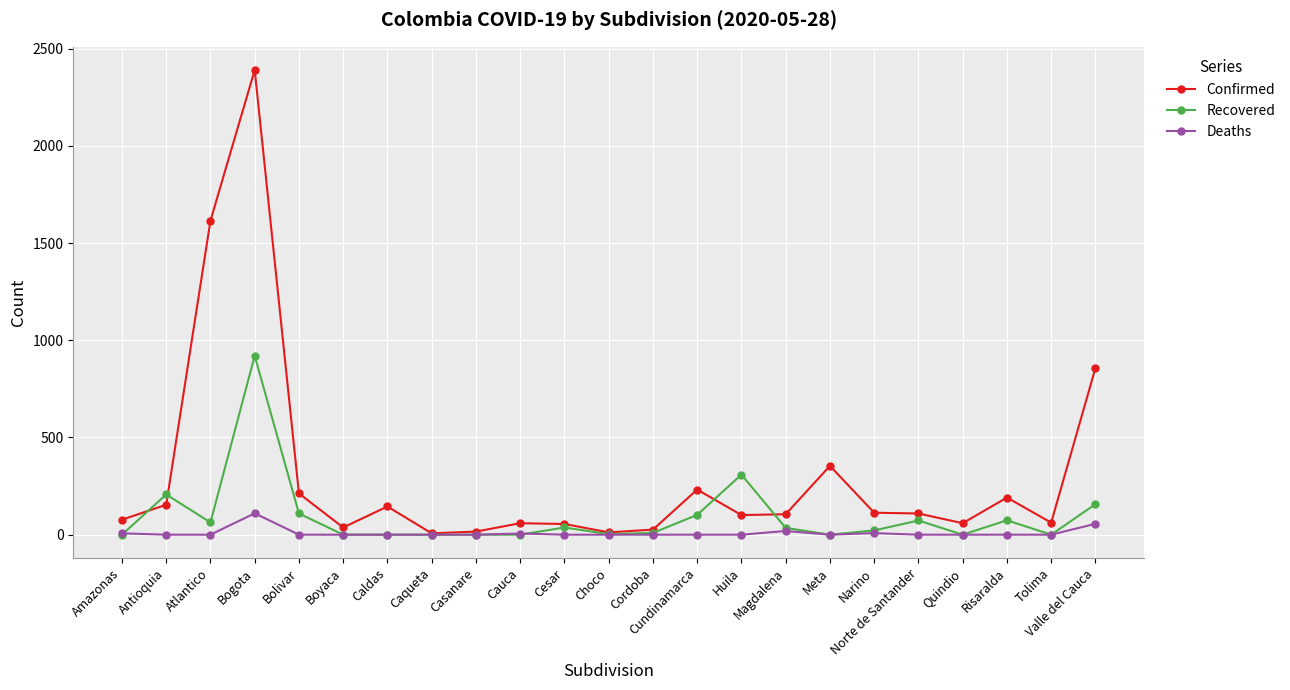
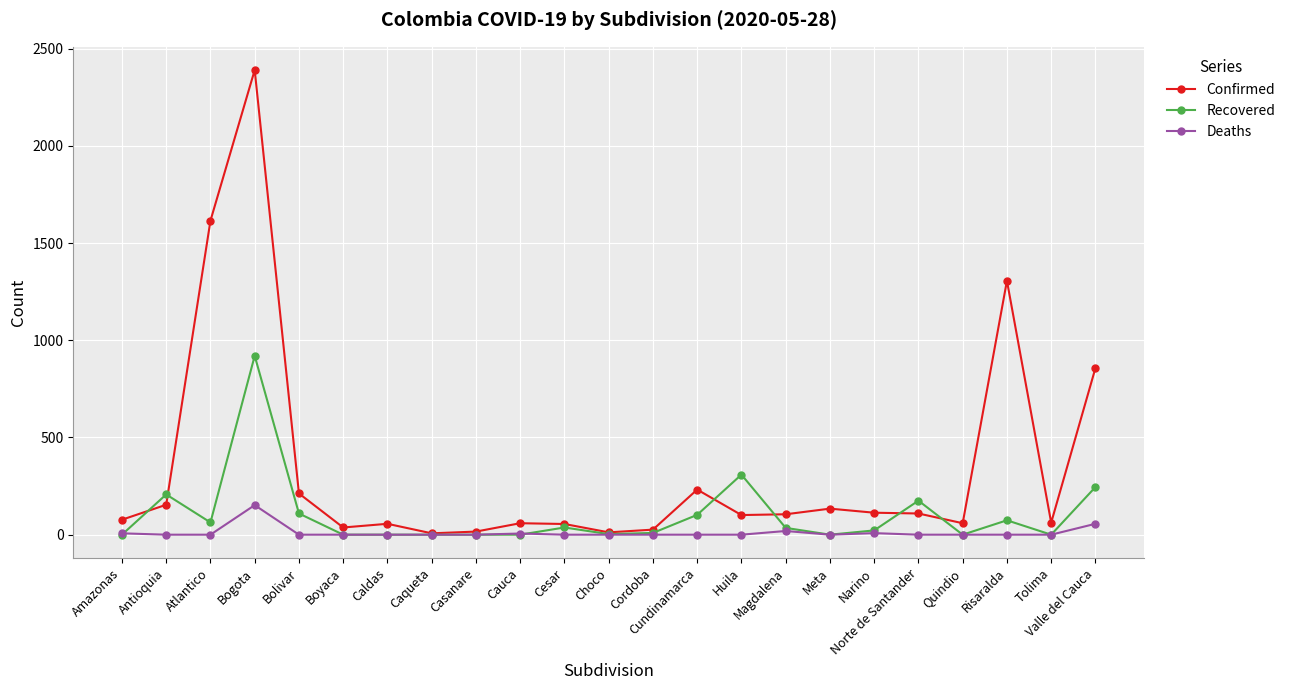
Deaths, Bogota: 110 -> 150
Confirmed, Caldas: 150 -> 60
Confirmed, Meta: 350 -> 130
Recovered, Norte de Santander: 70 -> 180
Confirmed, Risaralda: 190 -> 1310
Recovered, Valle del Cauca: 160 -> 250
